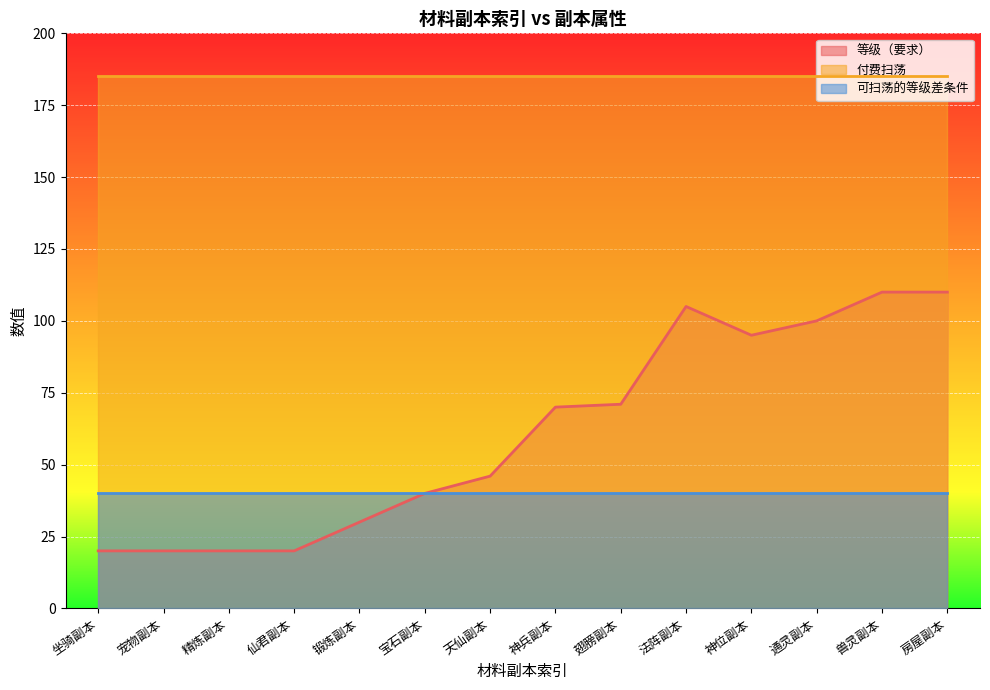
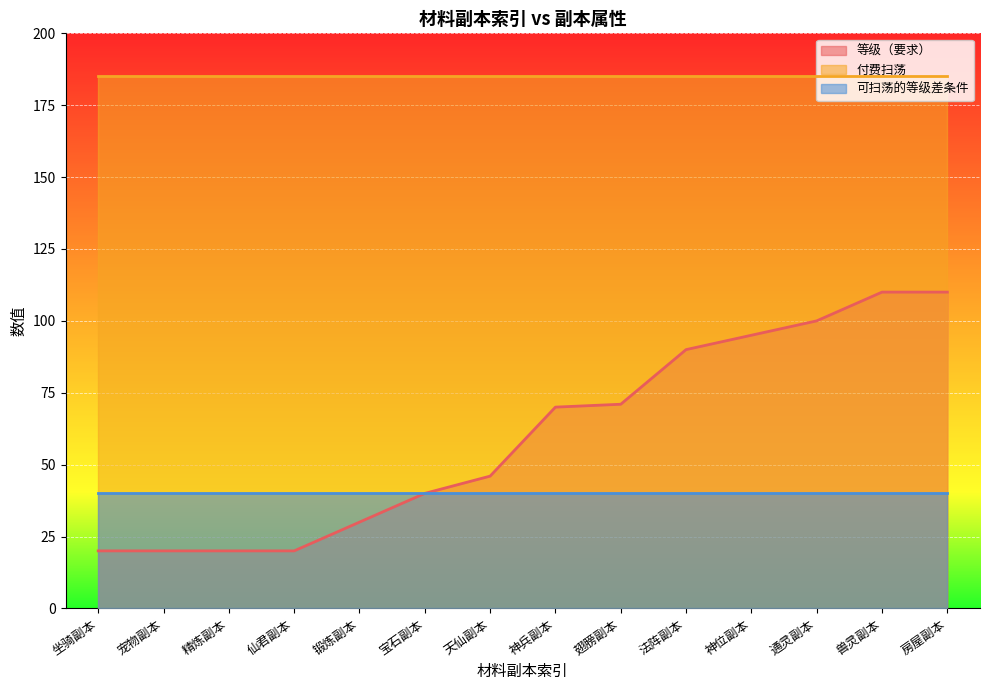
等级（要求）, 法阵副本: 105 -> 90
